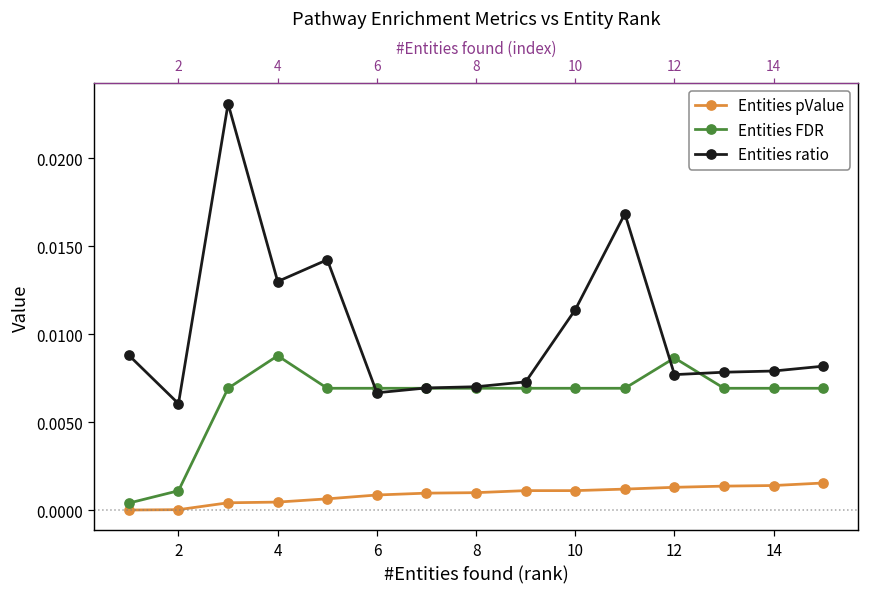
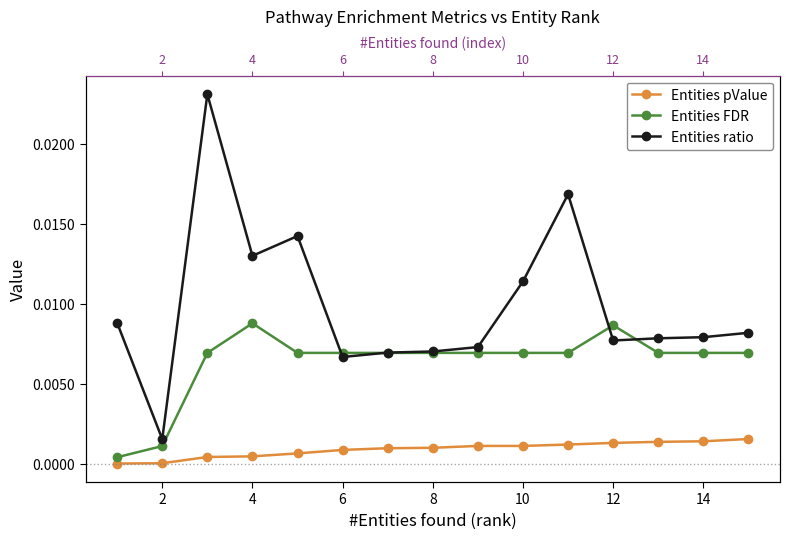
Entities ratio, 2: 0.0061 -> 0.0015
